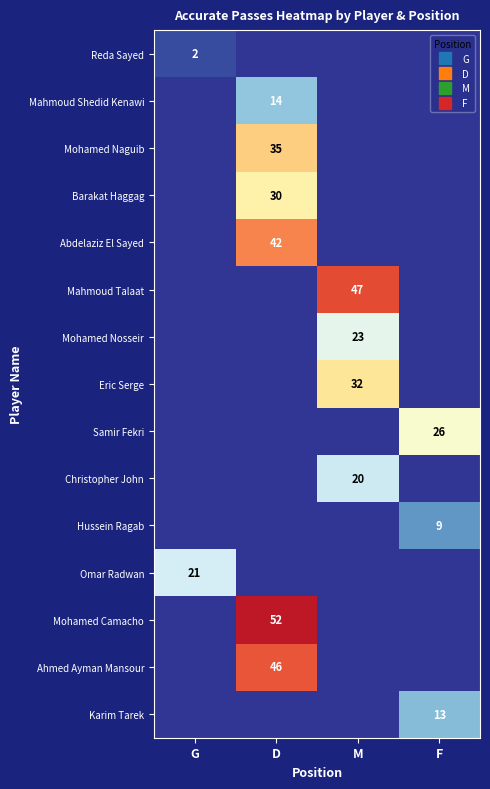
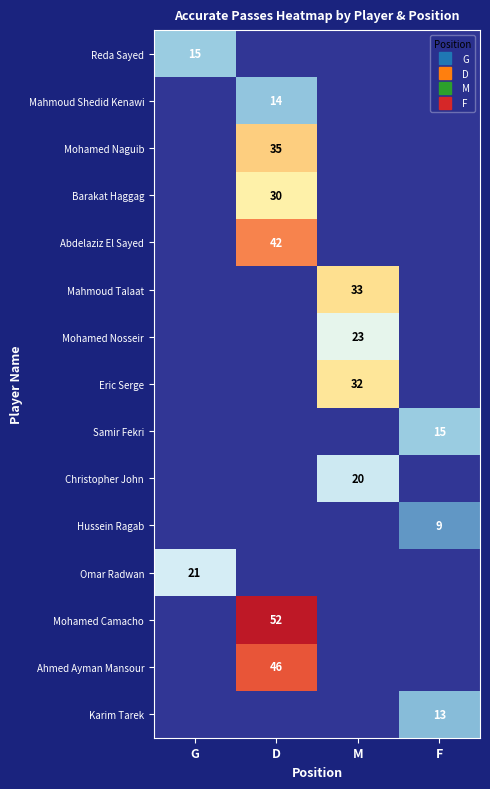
Reda Sayed, G: 2 -> 15
Mahmoud Talaat, M: 47 -> 33
Samir Fekri, F: 26 -> 15
